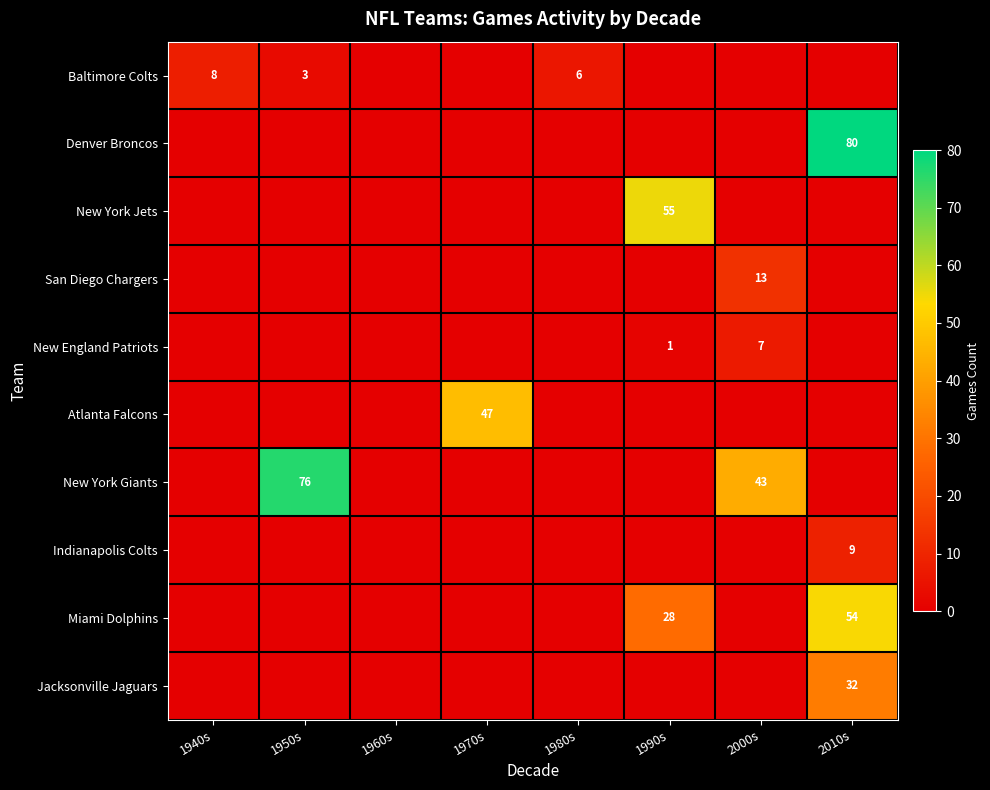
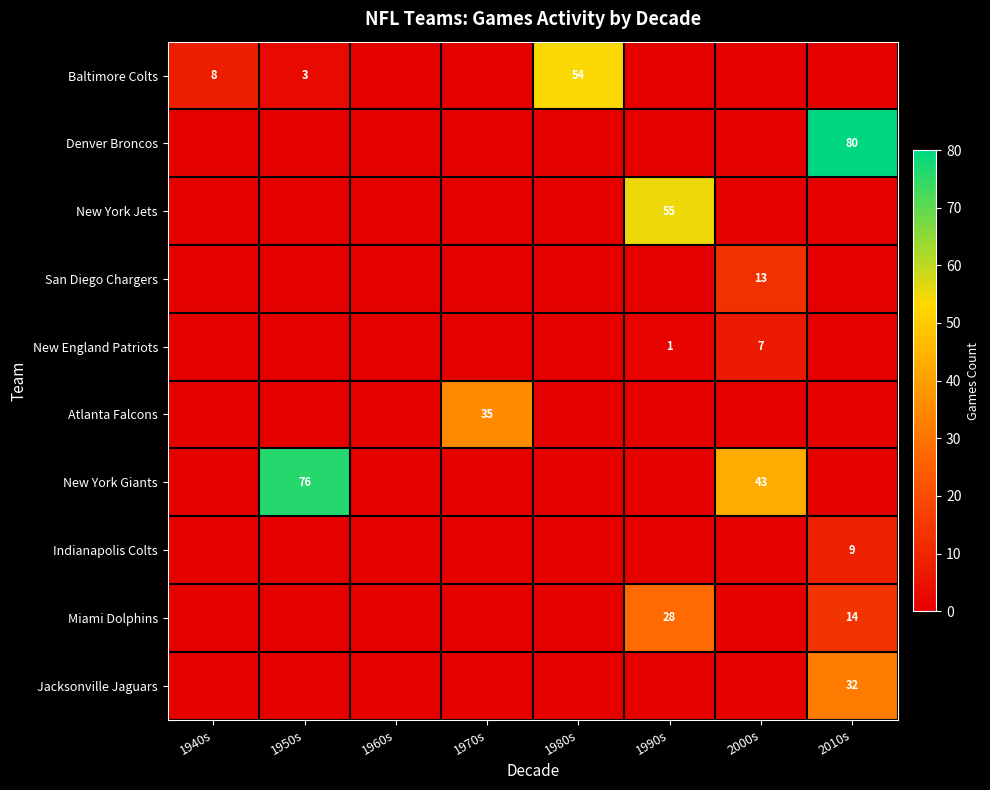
Baltimore Colts, 1980s: 6 -> 54
Atlanta Falcons, 1970s: 47 -> 35
Miami Dolphins, 2010s: 54 -> 14
